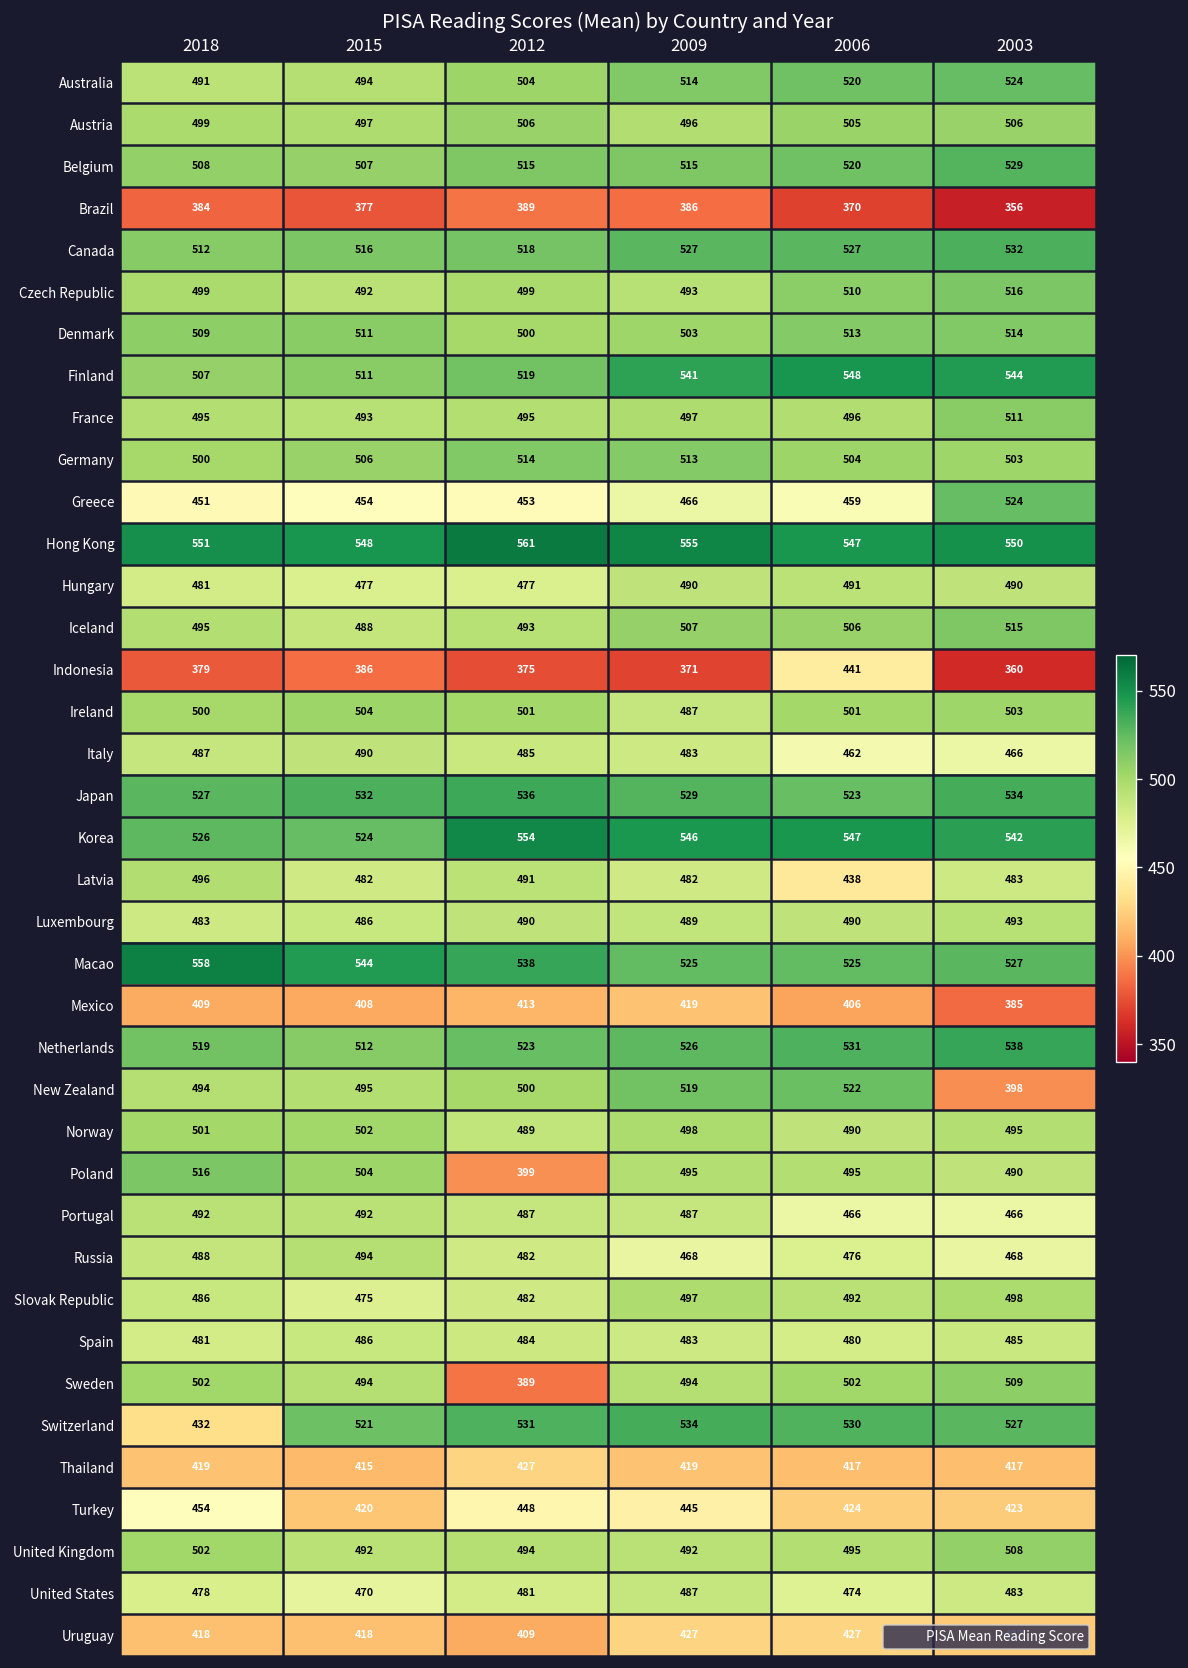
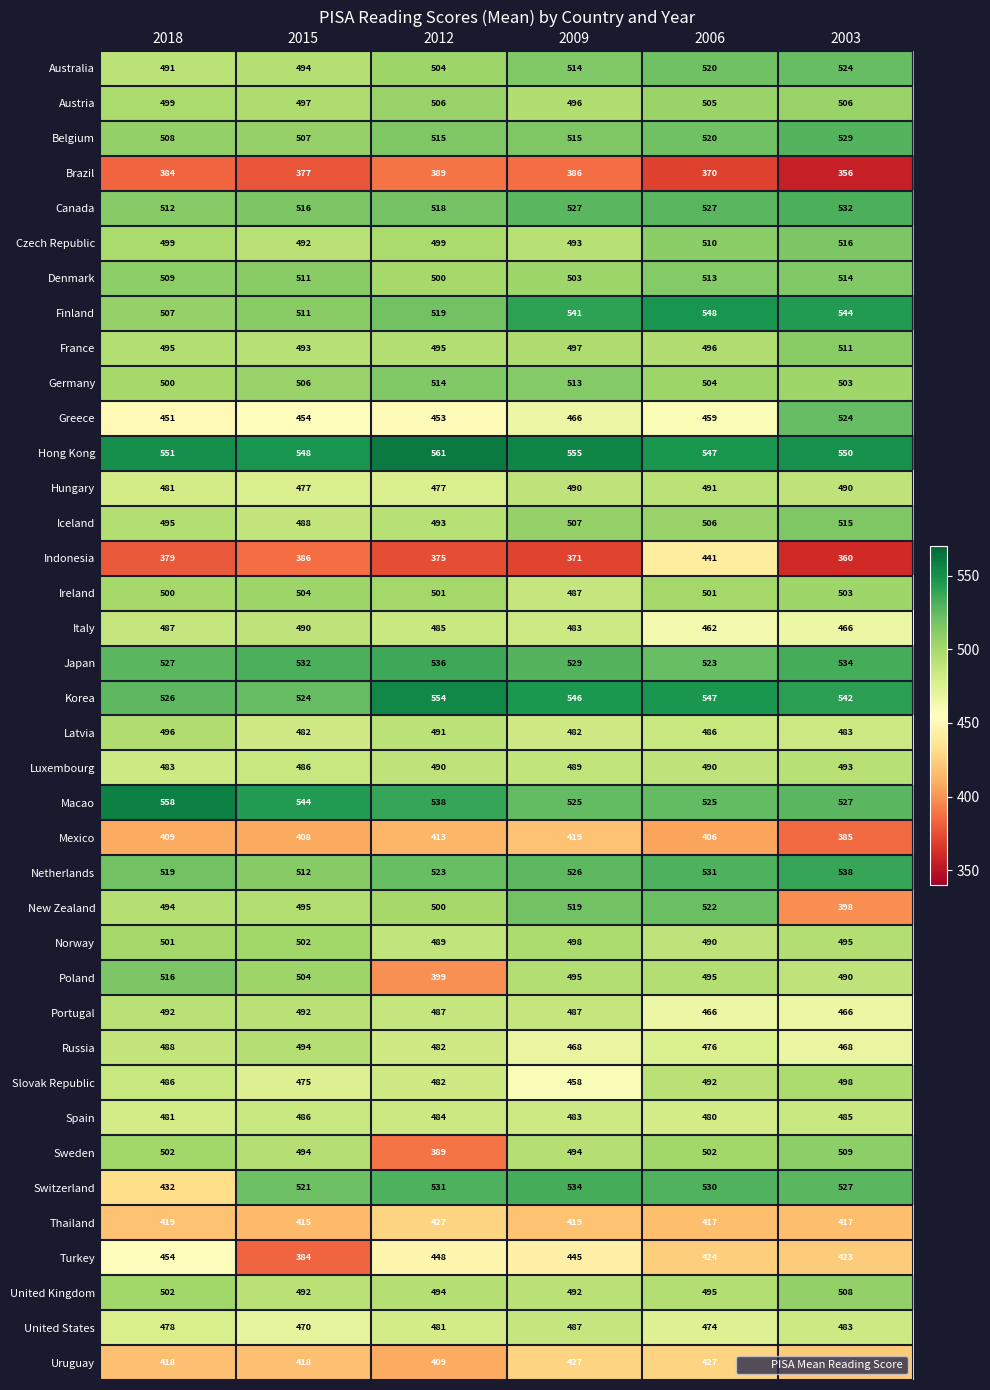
Latvia, 2006: 438 -> 486
Slovak Republic, 2009: 497 -> 458
Turkey, 2015: 420 -> 384
